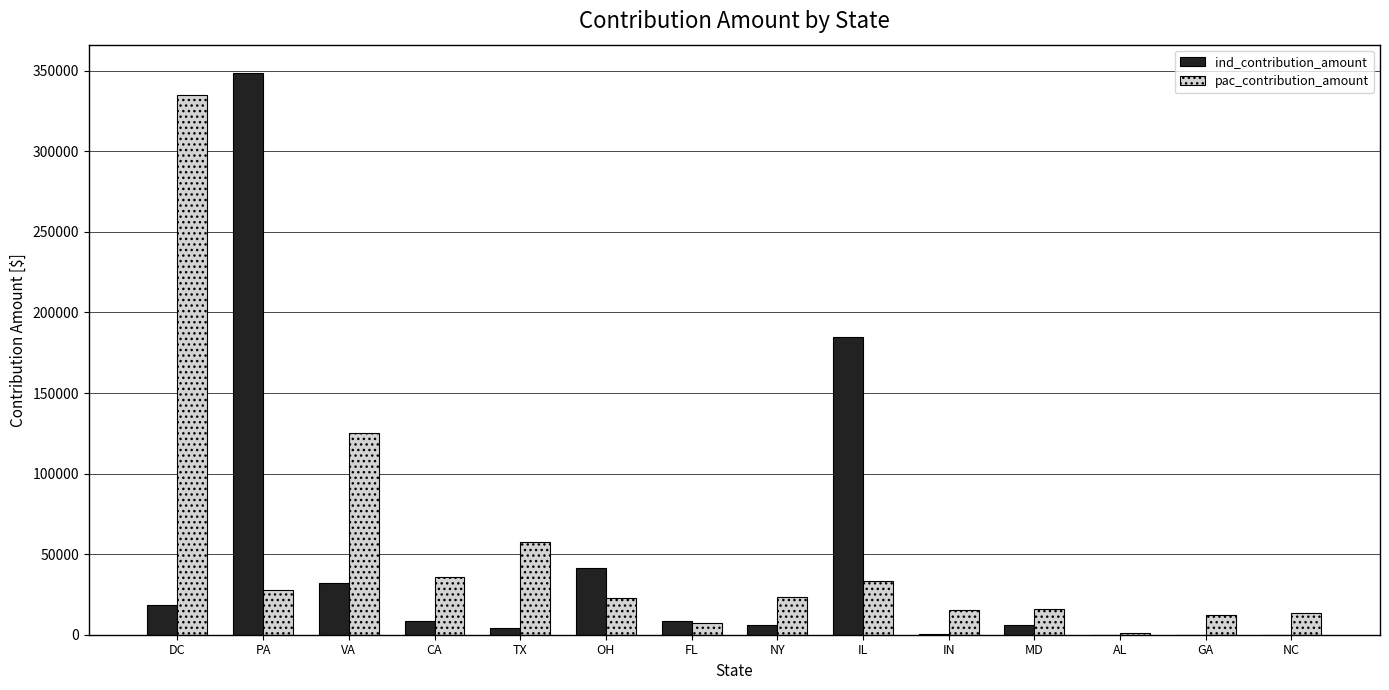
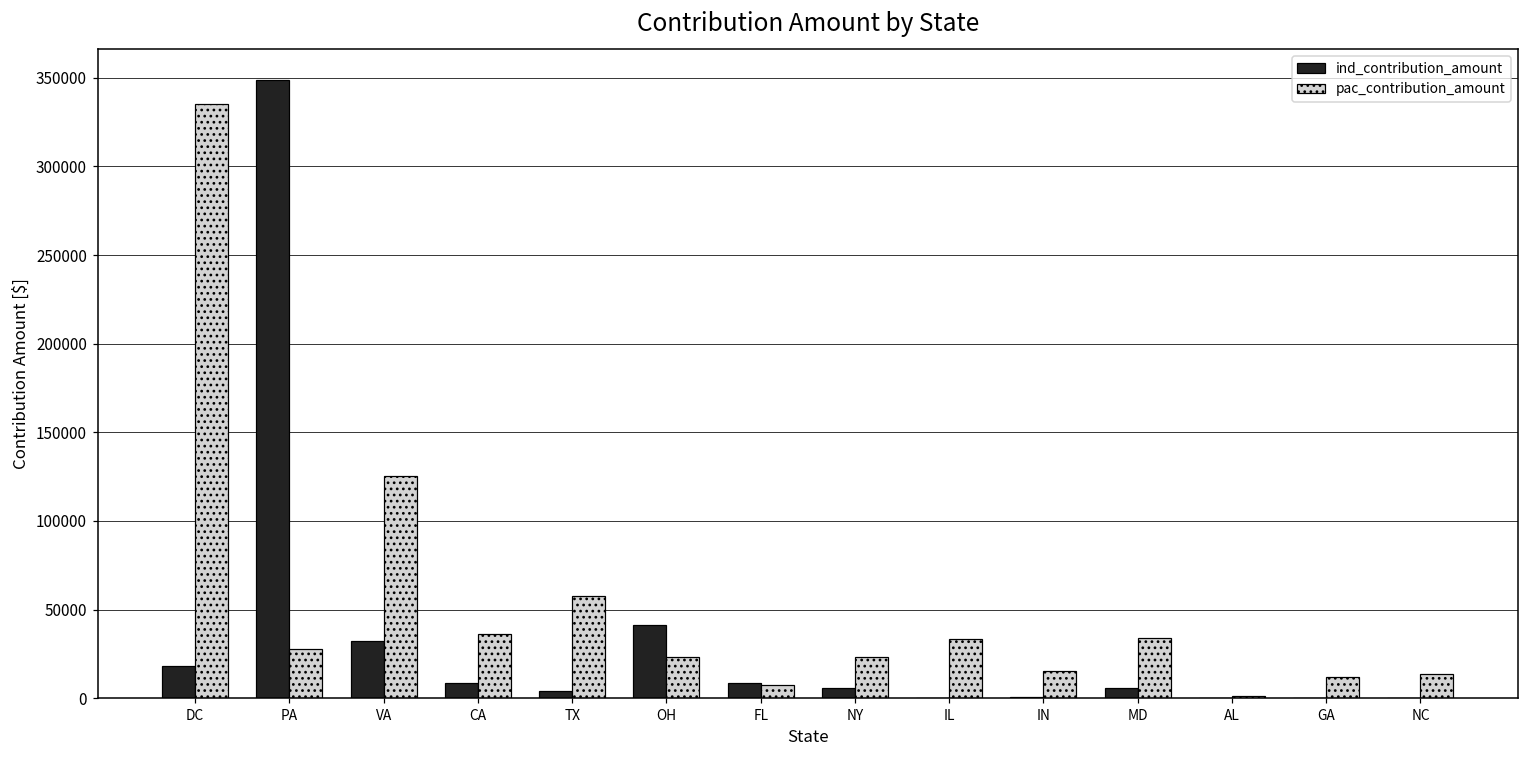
ind_contribution_amount, IL: 185000 -> 0
pac_contribution_amount, MD: 16000 -> 34000
